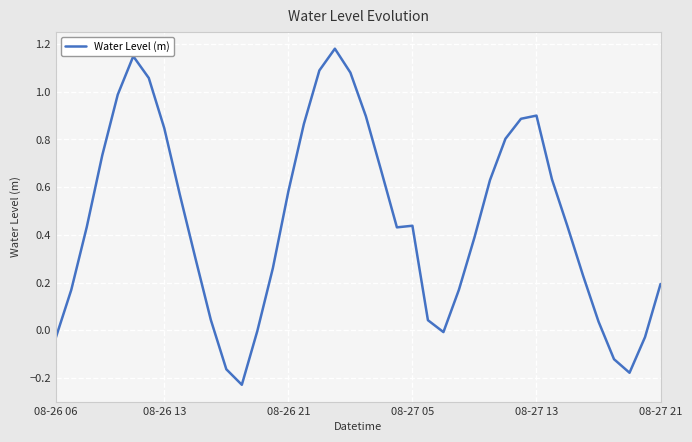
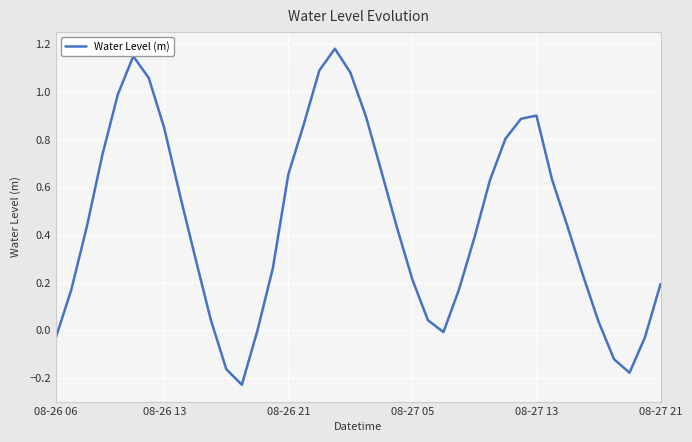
08-26 21: 0.58 -> 0.65
08-27 05: 0.44 -> 0.21
